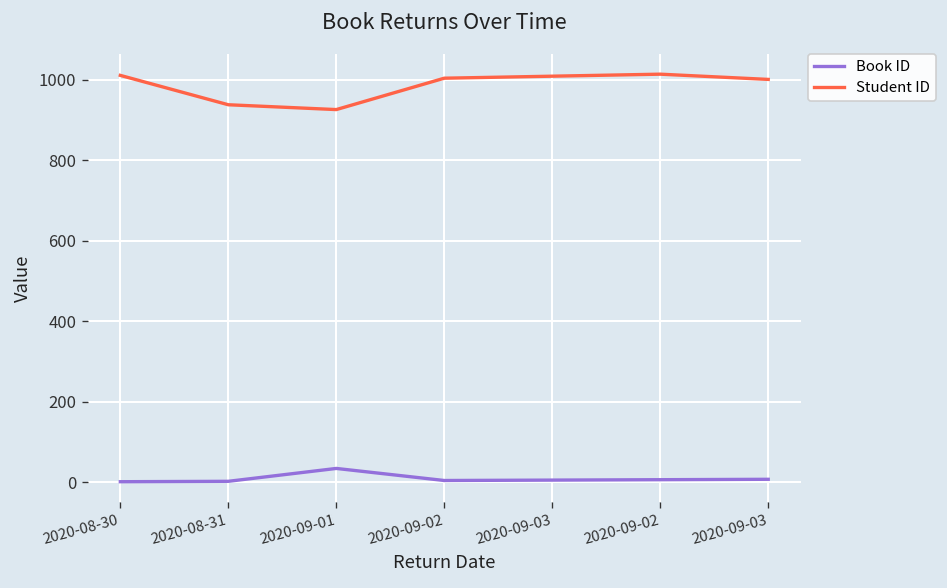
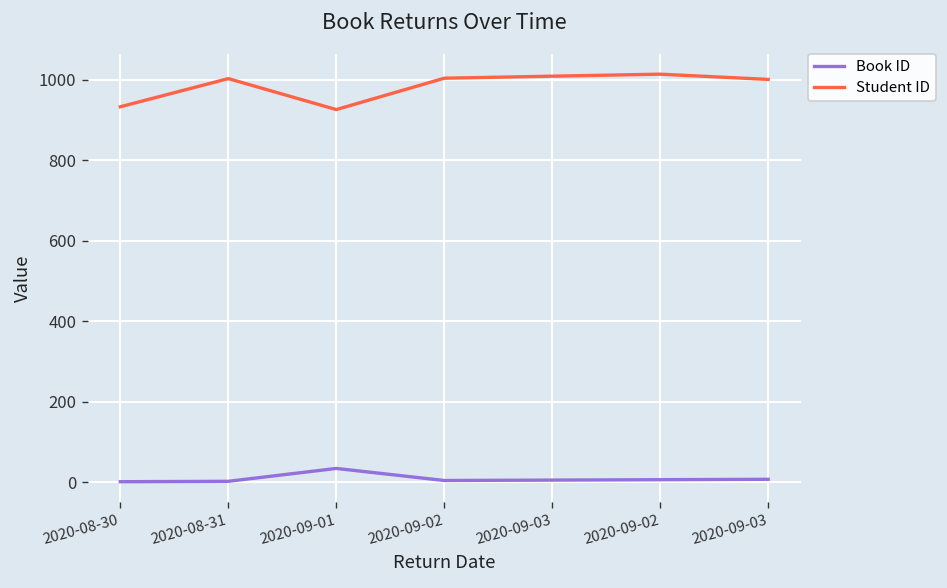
Student ID, 2020-08-30: 1010 -> 930
Student ID, 2020-08-31: 940 -> 1000
